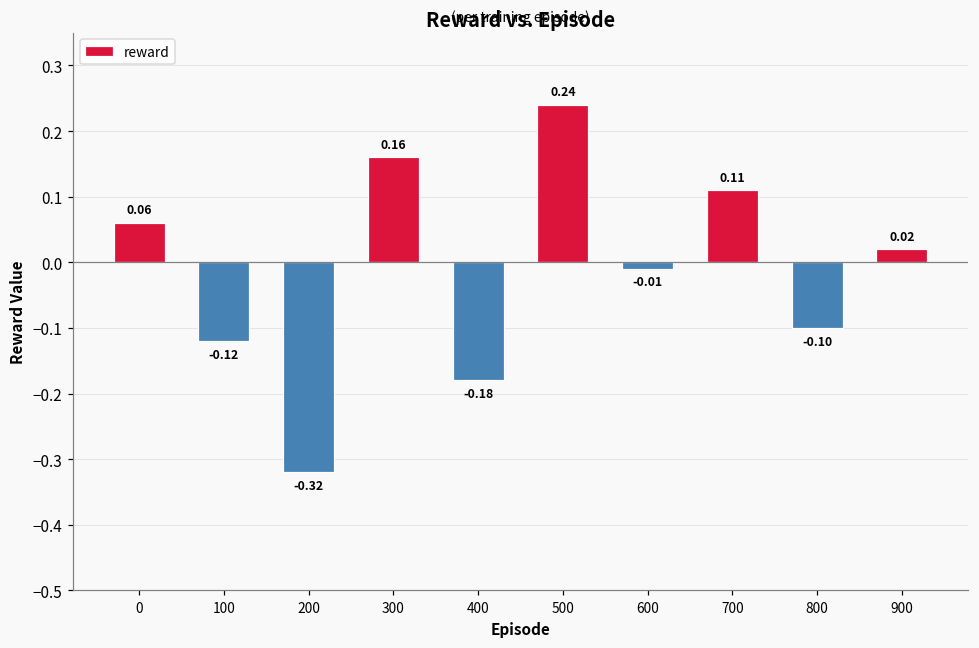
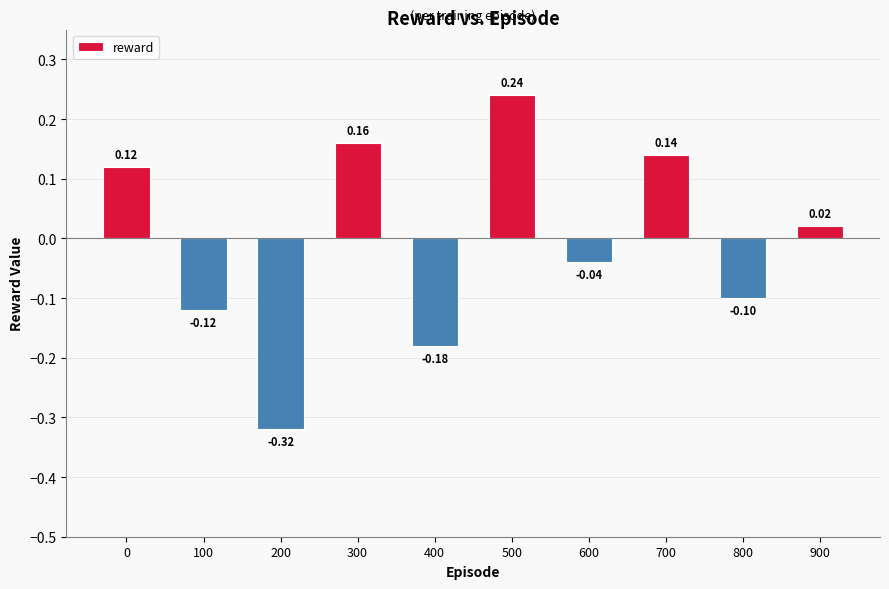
0: 0.06 -> 0.12
600: -0.01 -> -0.04
700: 0.11 -> 0.14
